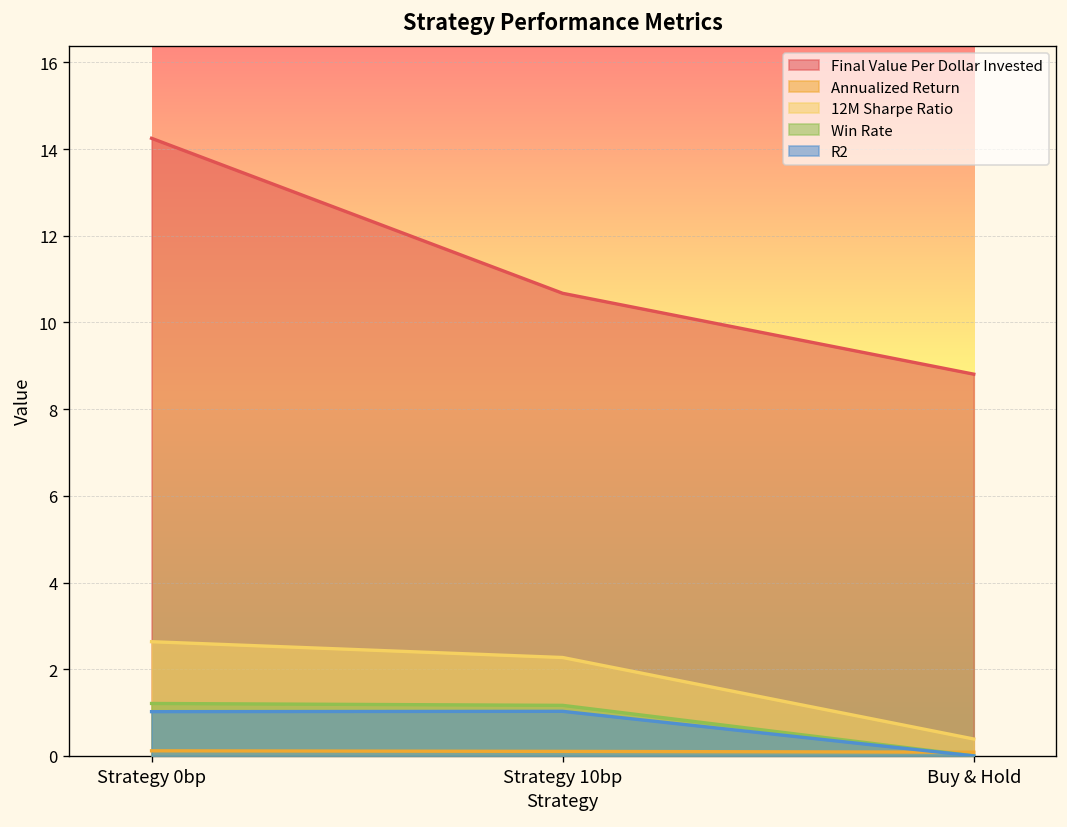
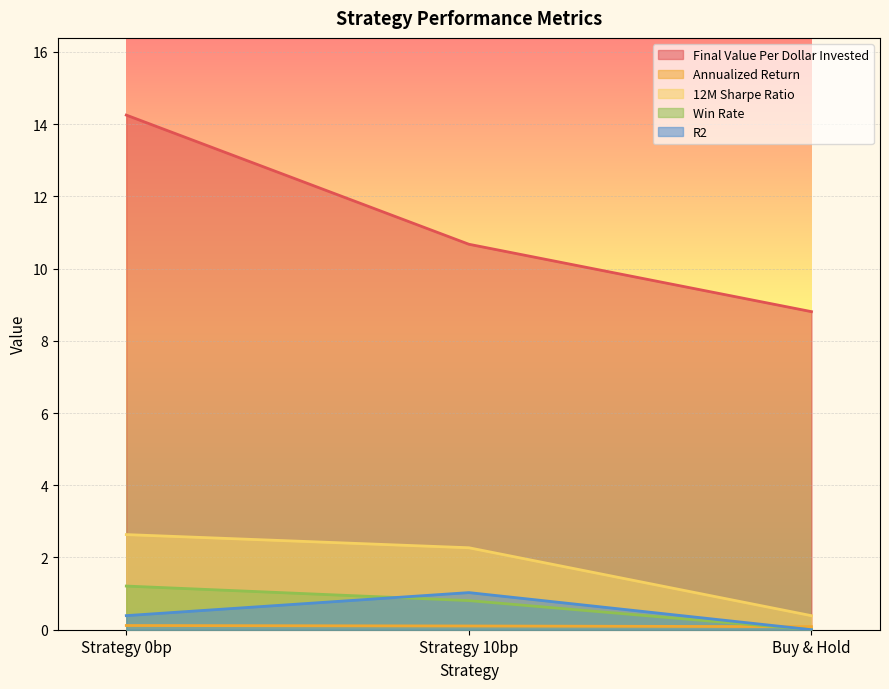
R2, Strategy 0bp: 1.0 -> 0.4
Win Rate, Strategy 10bp: 1.2 -> 0.8
